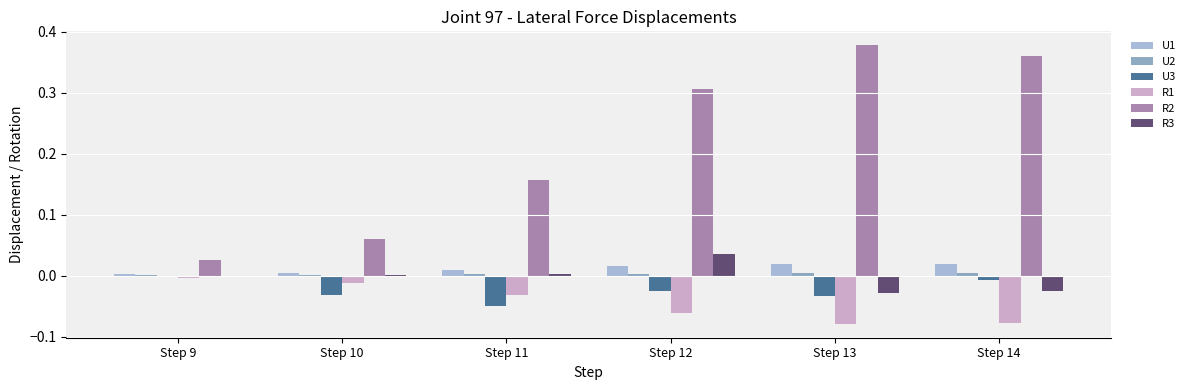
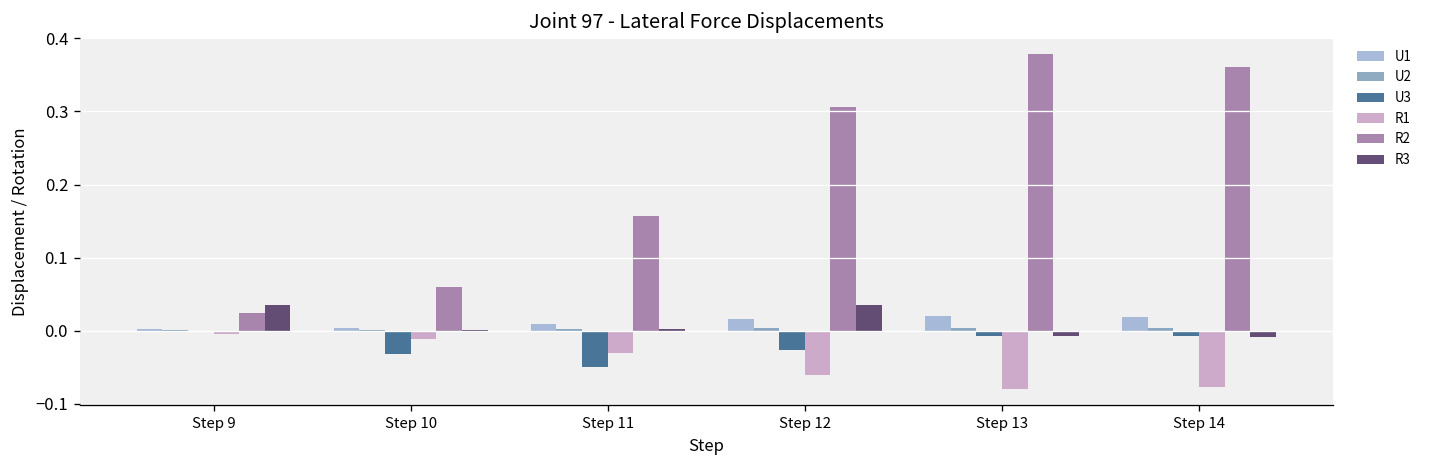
R3, Step 9: 0.00 -> 0.03
U3, Step 13: -0.03 -> -0.01
R3, Step 13: -0.03 -> -0.01
R3, Step 14: -0.02 -> -0.01
